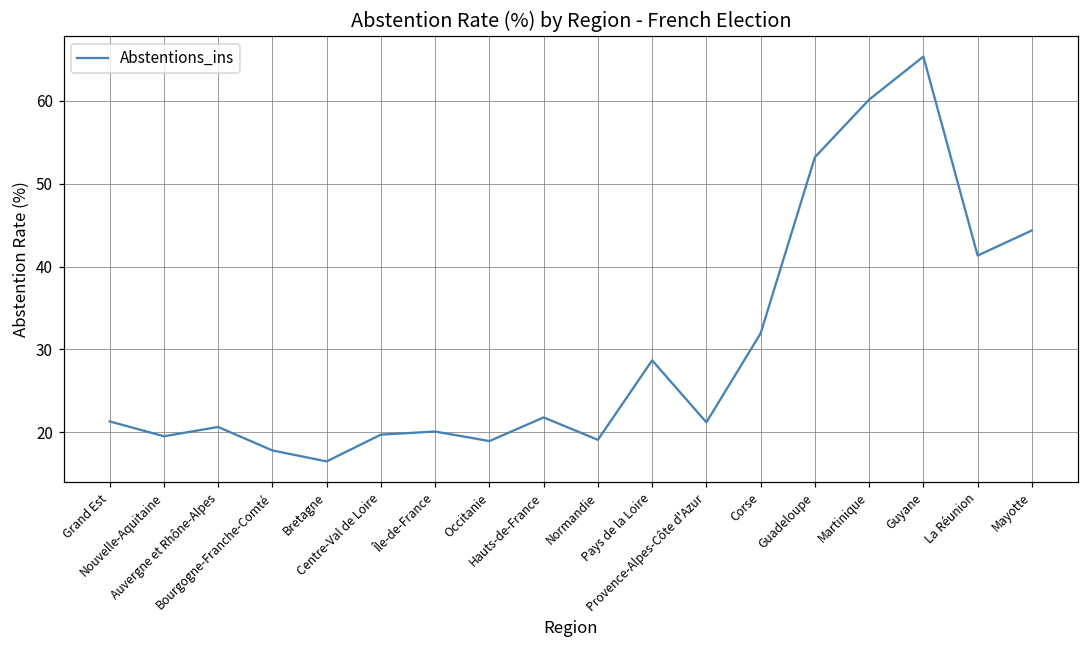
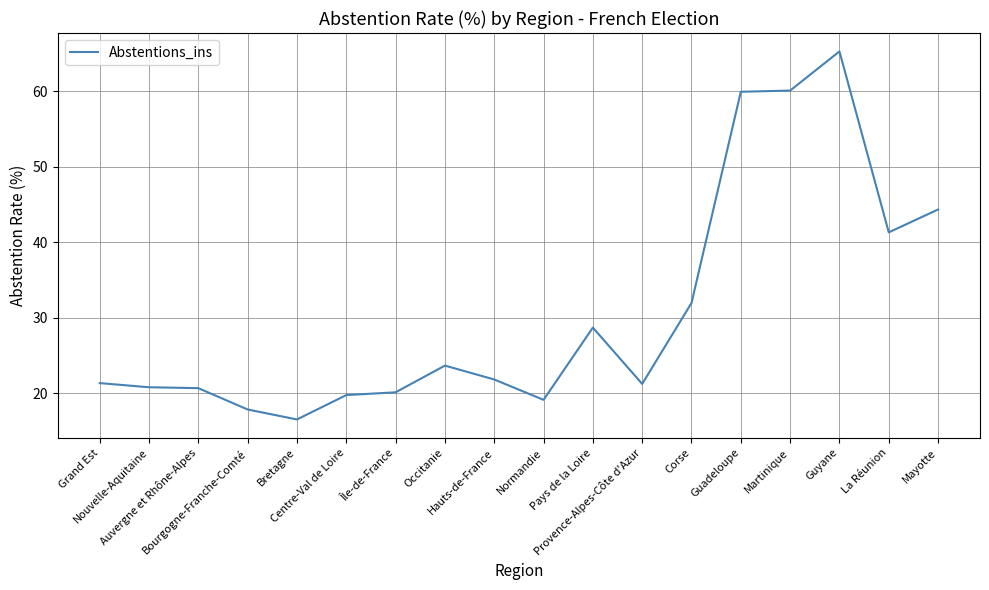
Nouvelle-Aquitaine: 20 -> 21
Occitanie: 19 -> 24
Guadeloupe: 53 -> 60
